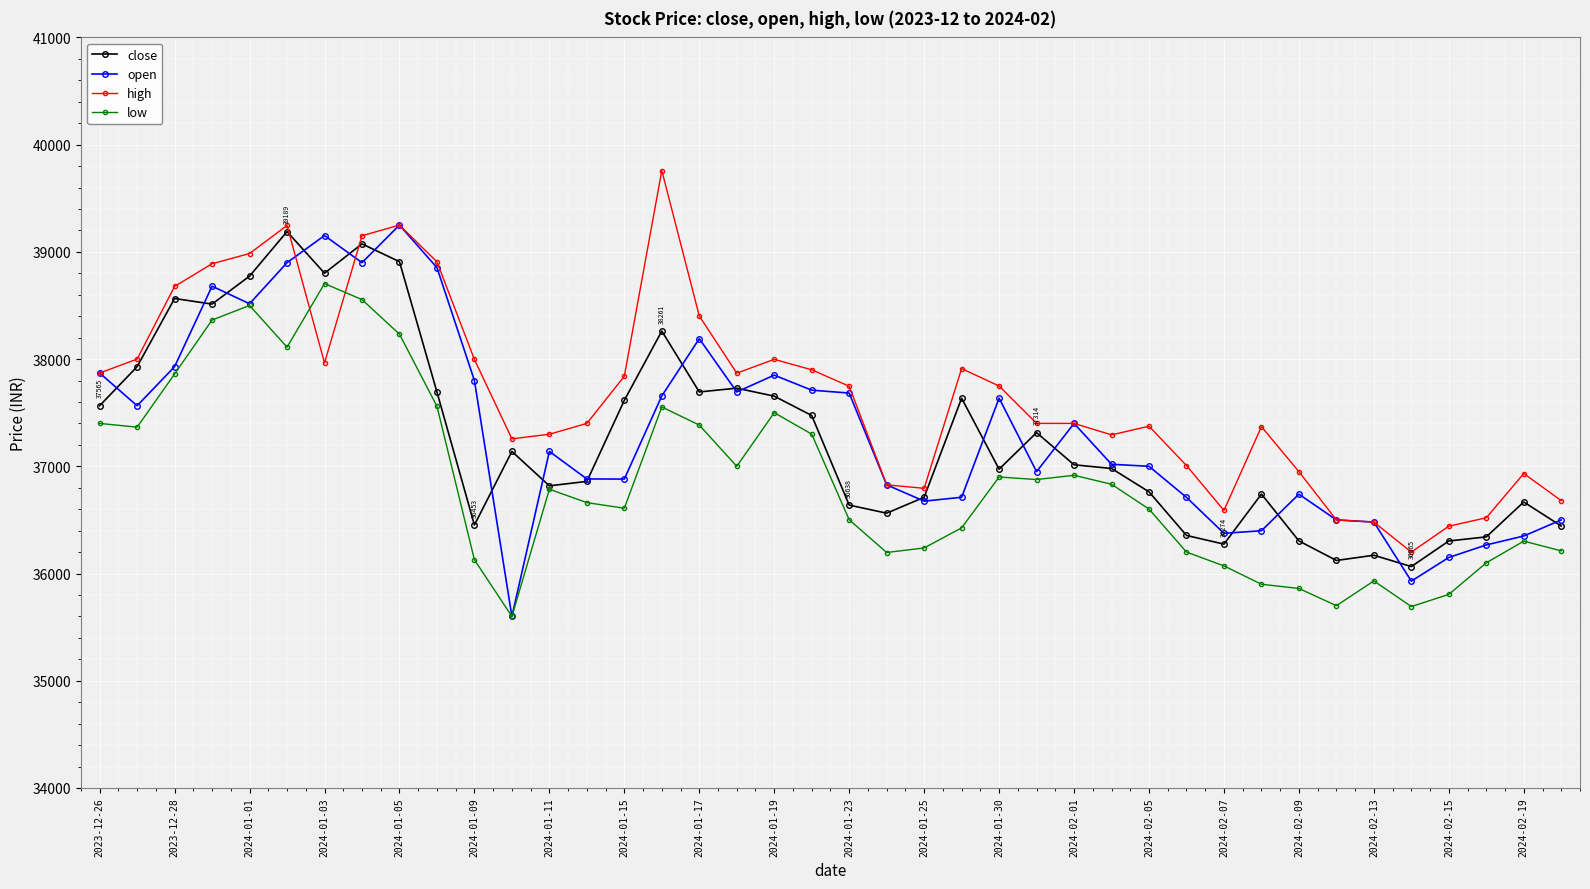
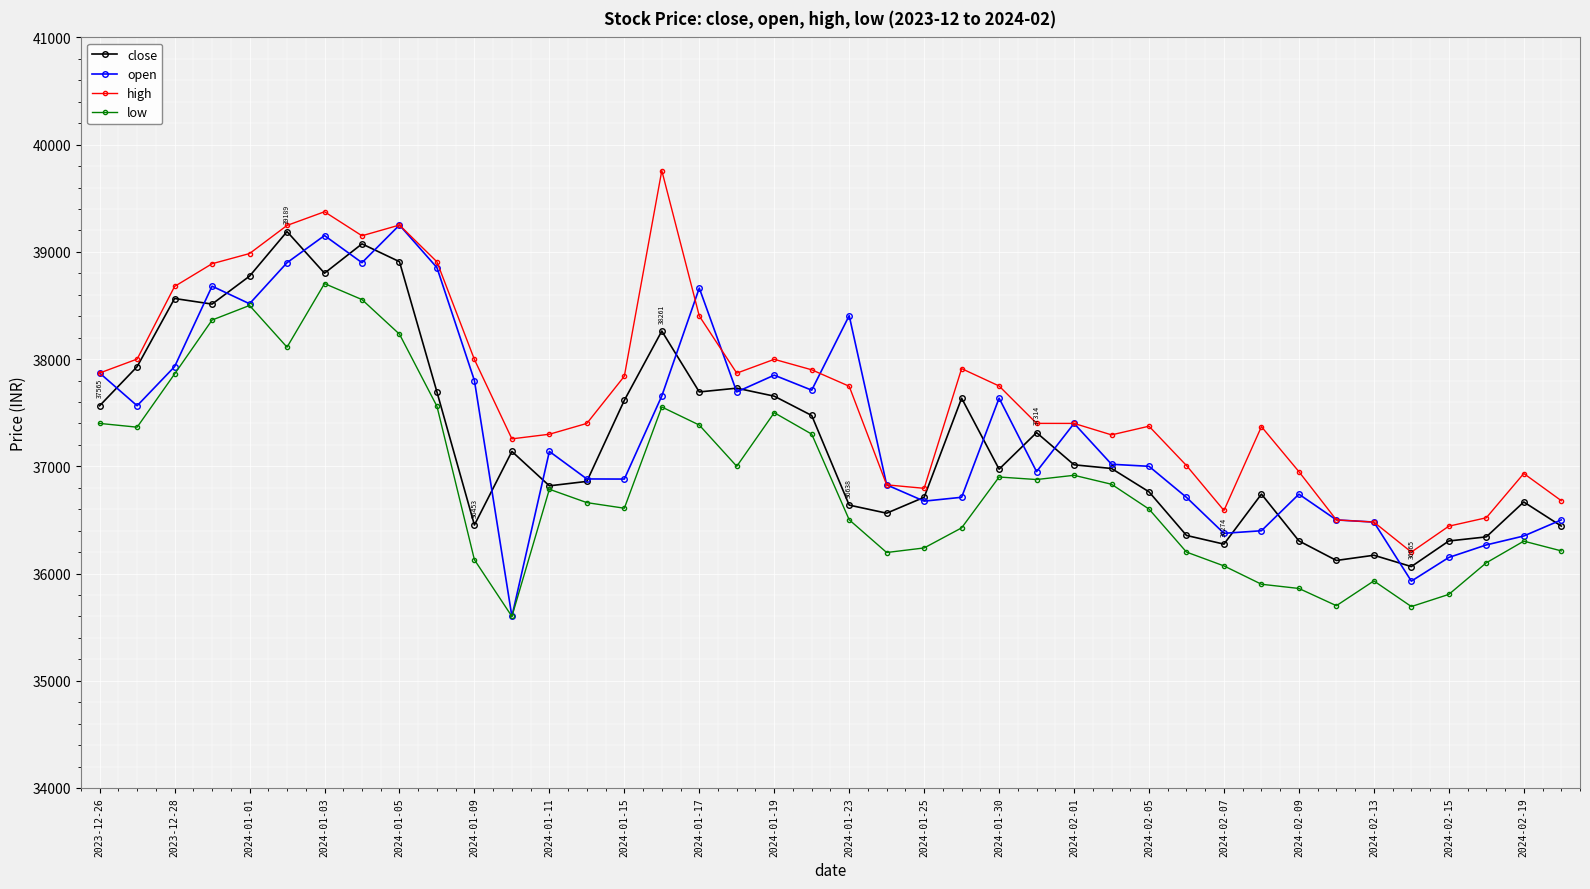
high, 2024-01-03: 37960 -> 39370
open, 2024-01-17: 38190 -> 38660
open, 2024-01-23: 37680 -> 38410
